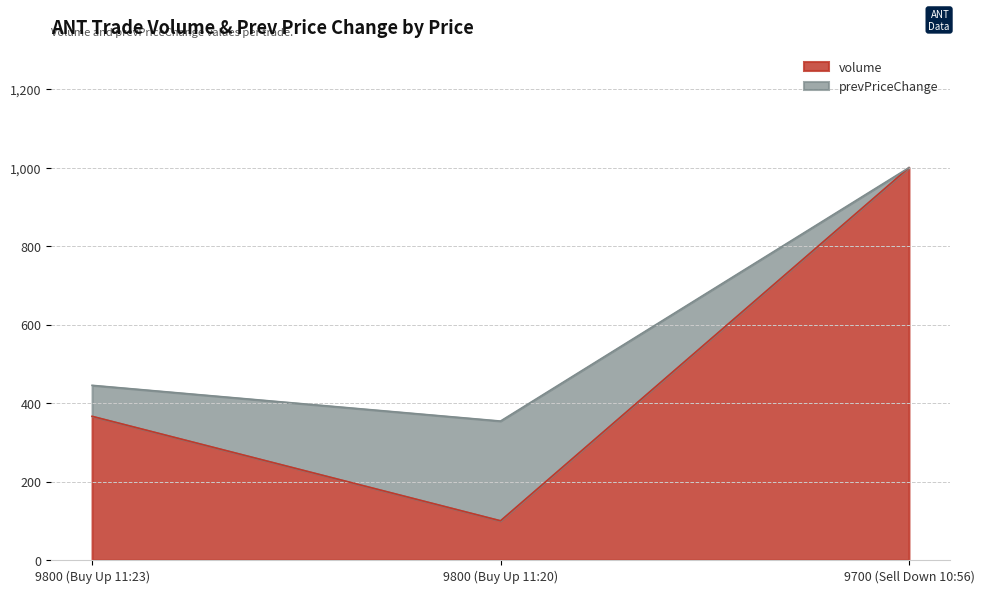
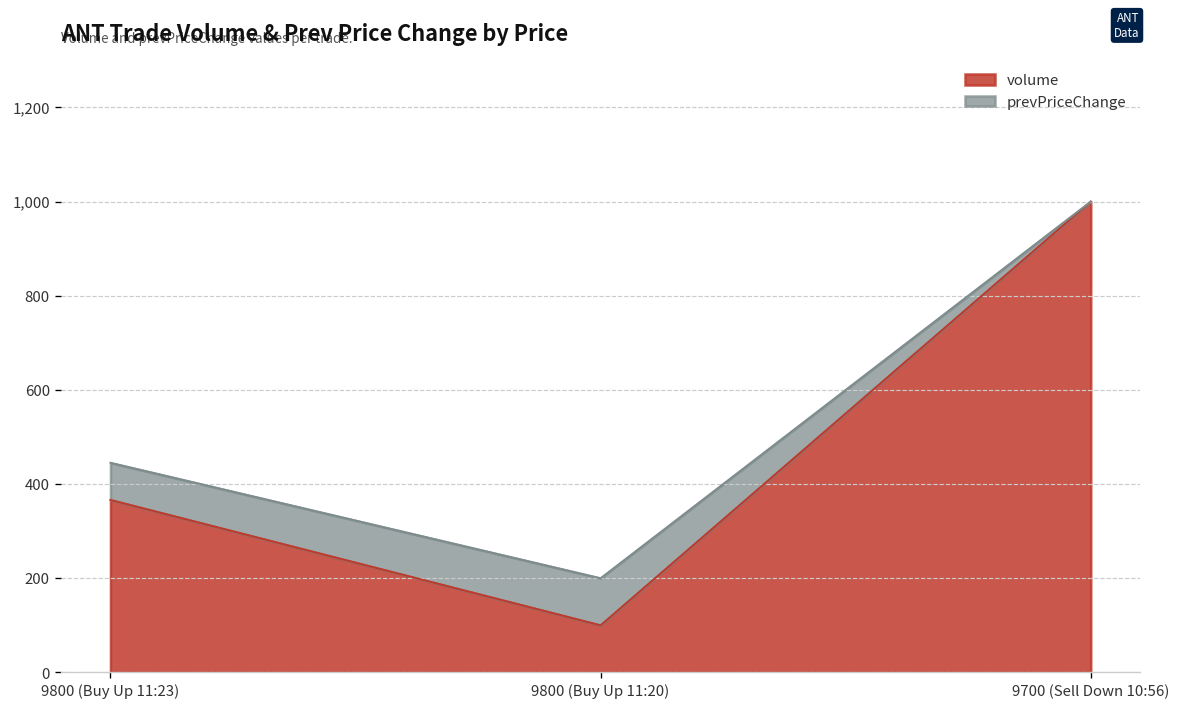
prevPriceChange, 9800 (Buy Up 11:20): 250 -> 100
